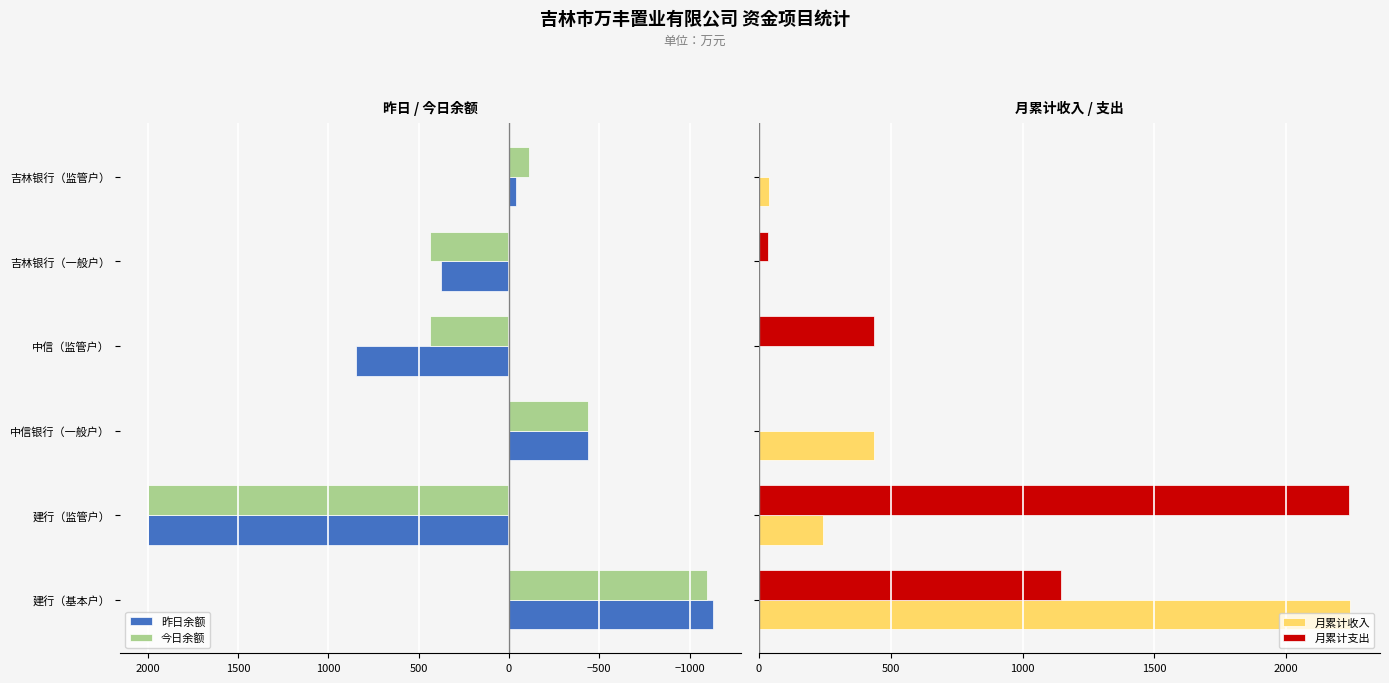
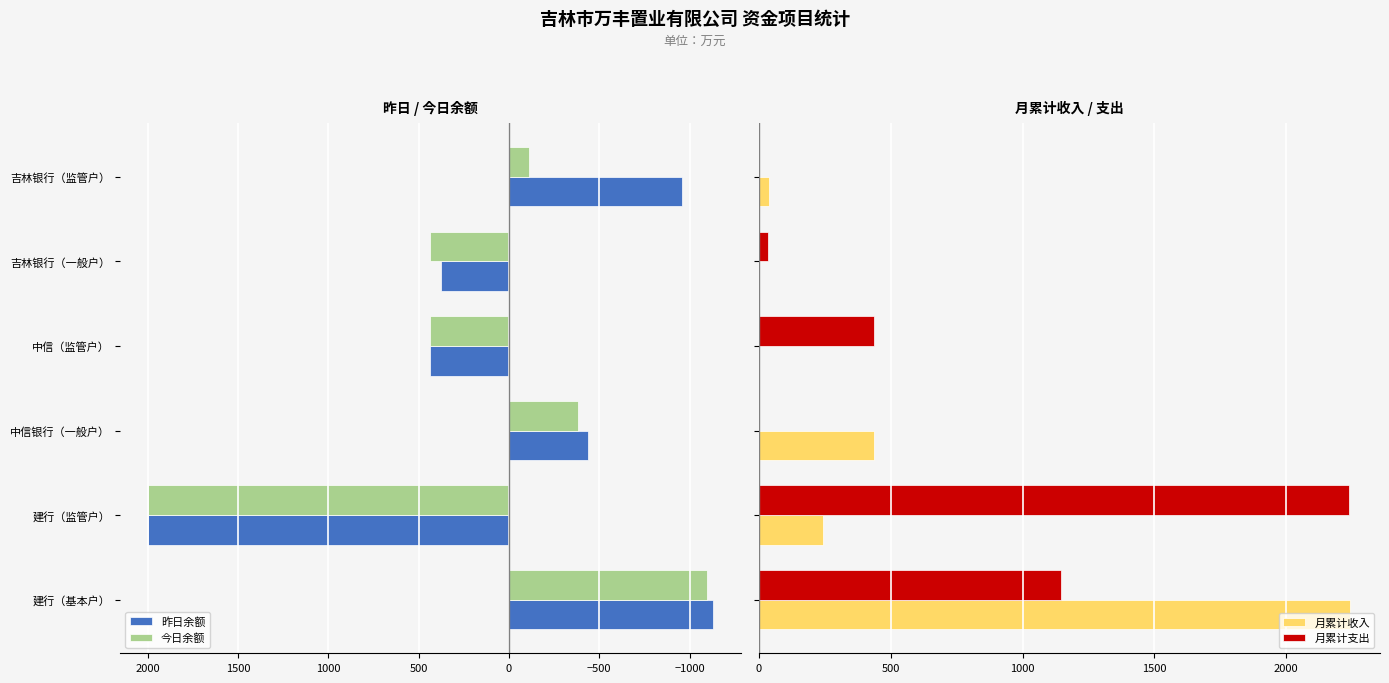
昨日 / 今日余额, 昨日余额, 吉林银行（监管户）: -40 -> -960
昨日 / 今日余额, 昨日余额, 中信（监管户）: 840 -> 440
昨日 / 今日余额, 今日余额, 中信银行（一般户）: -440 -> -390
